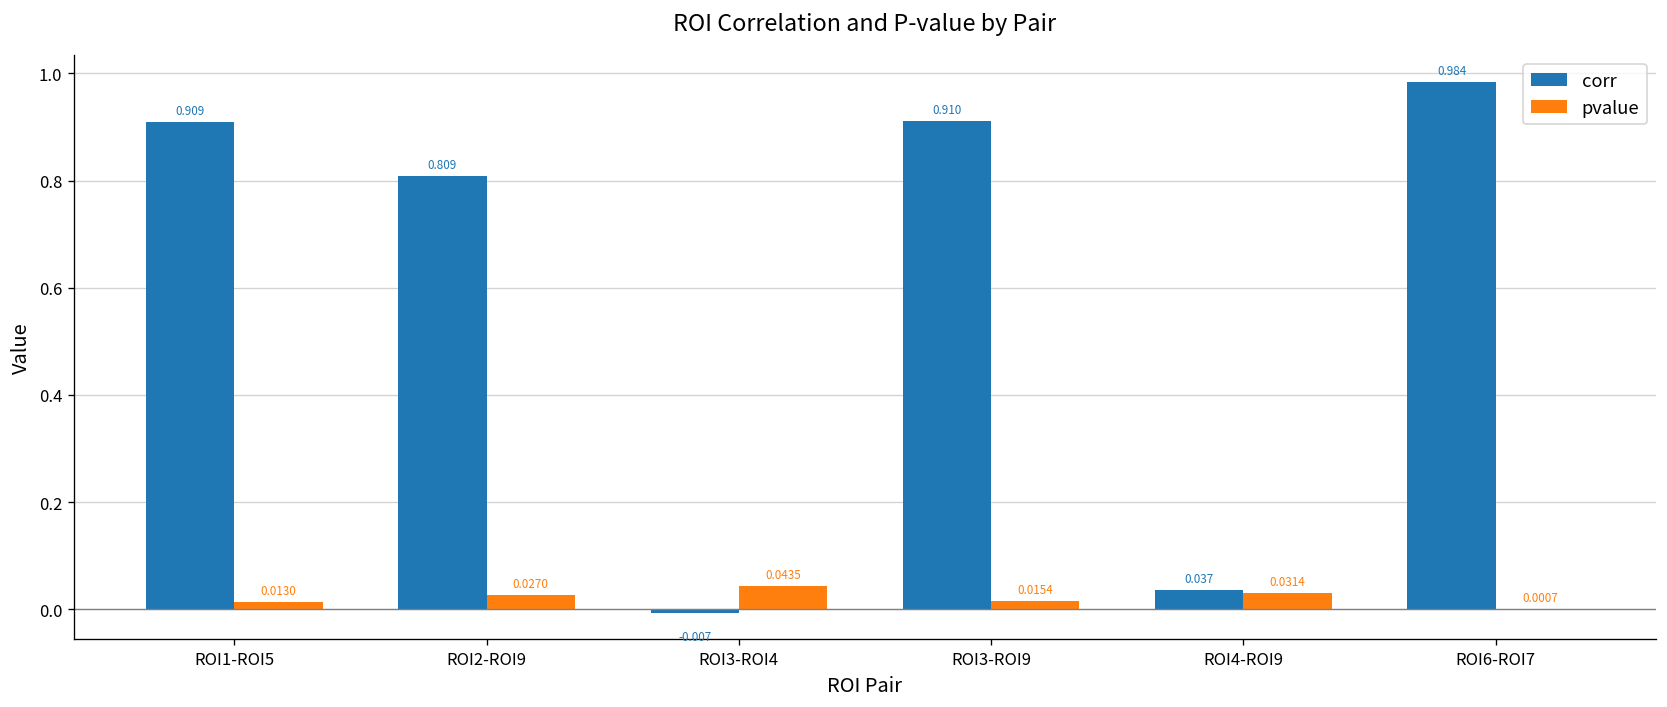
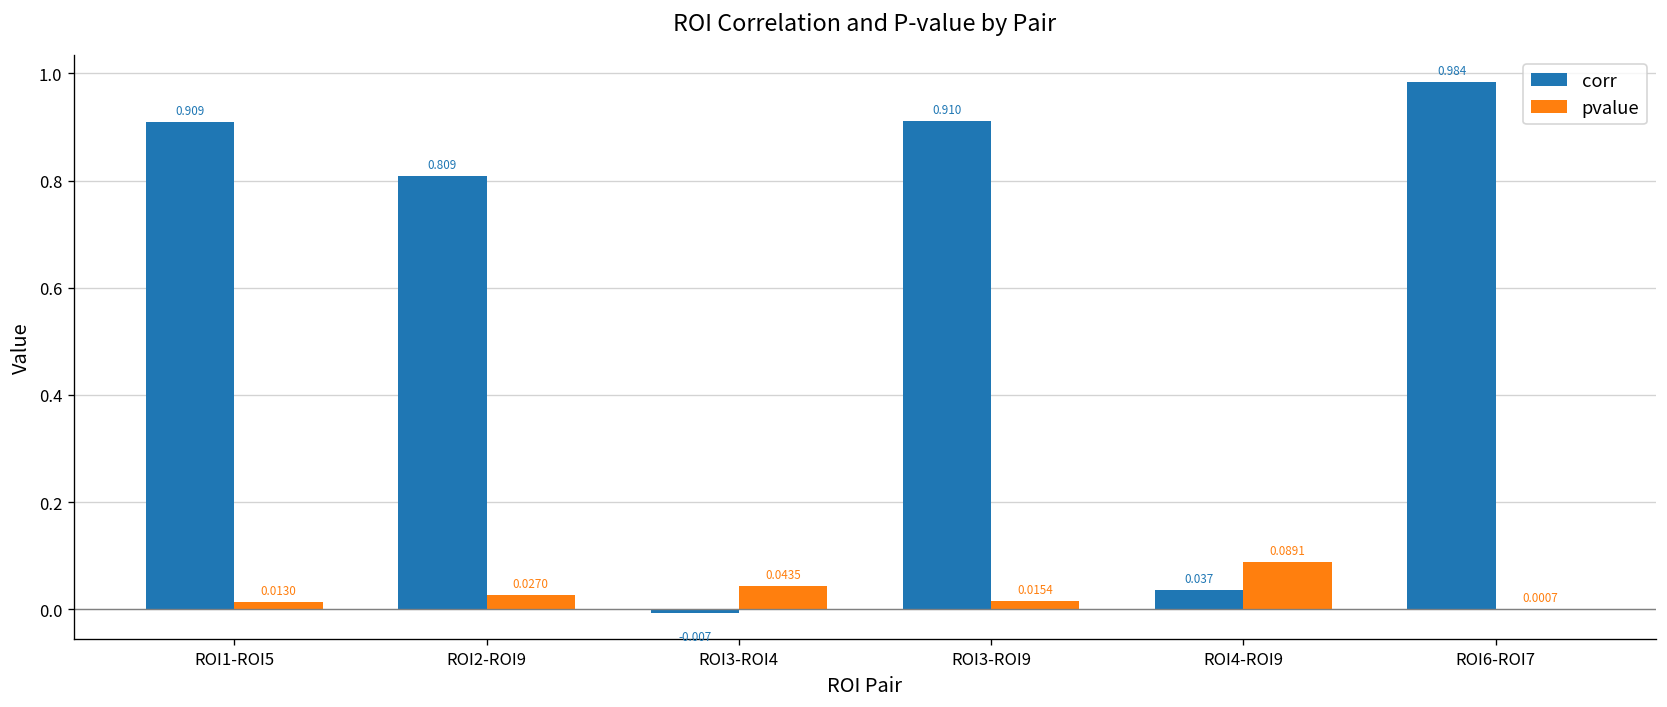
pvalue, ROI4-ROI9: 0.0314 -> 0.0891
